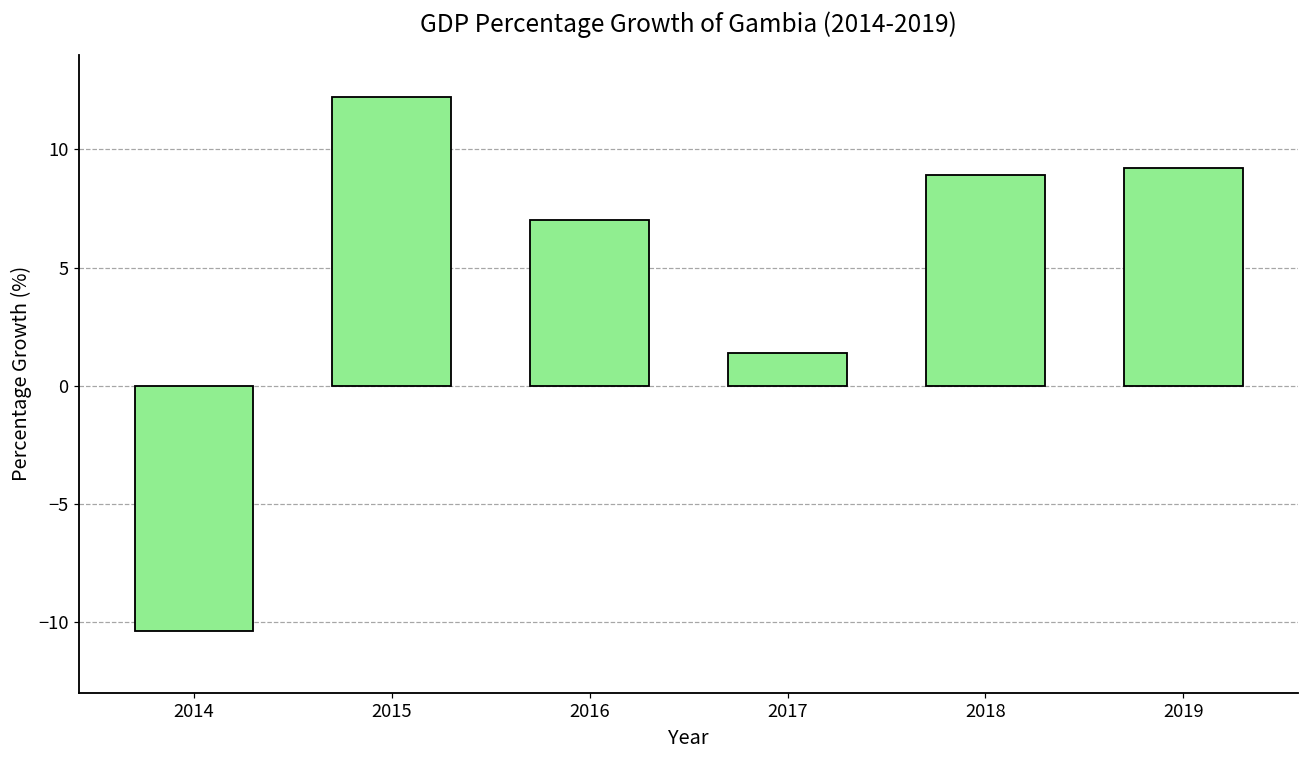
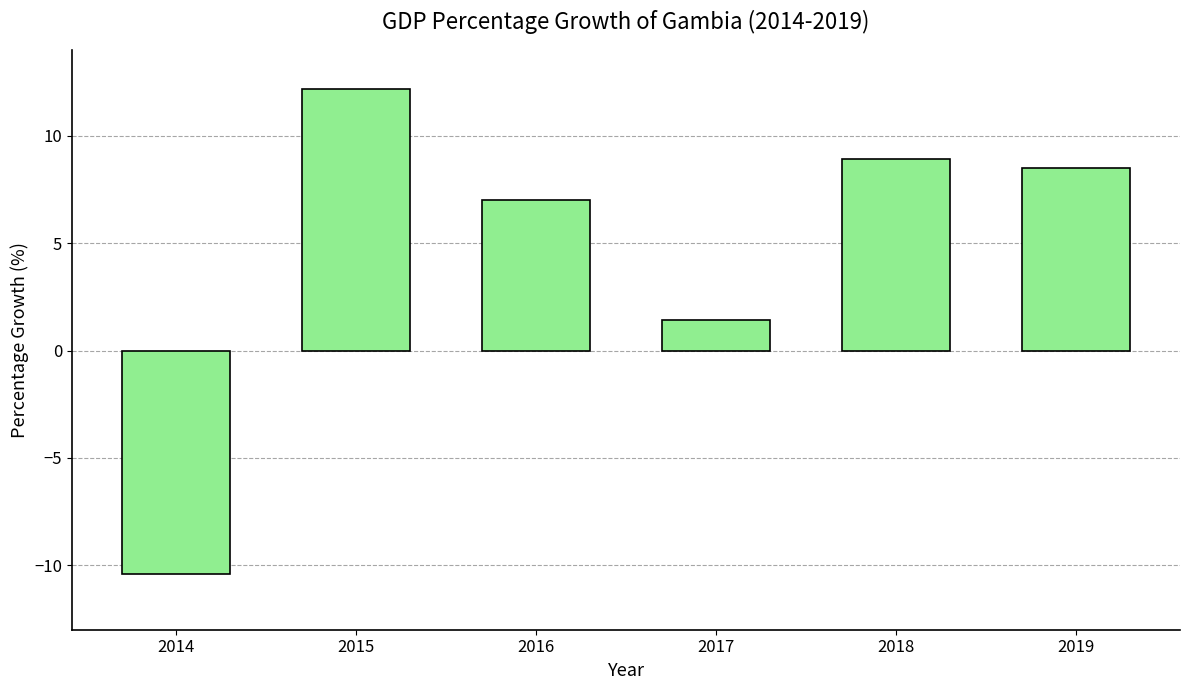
2019: 9.2 -> 8.5
